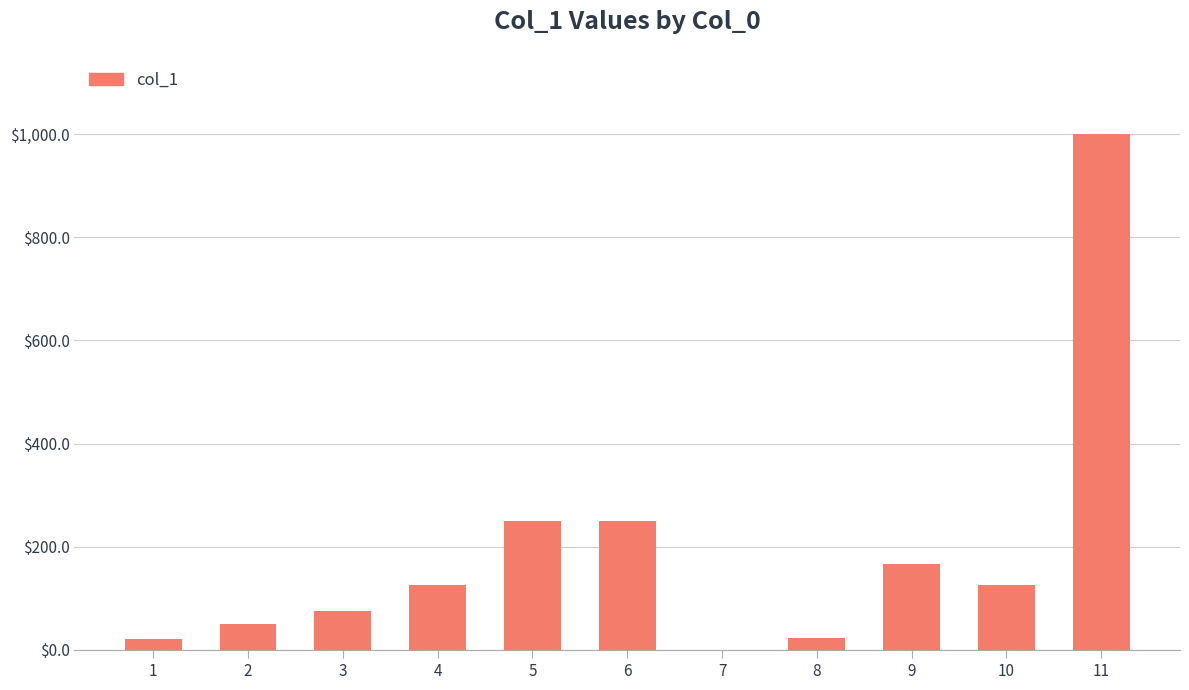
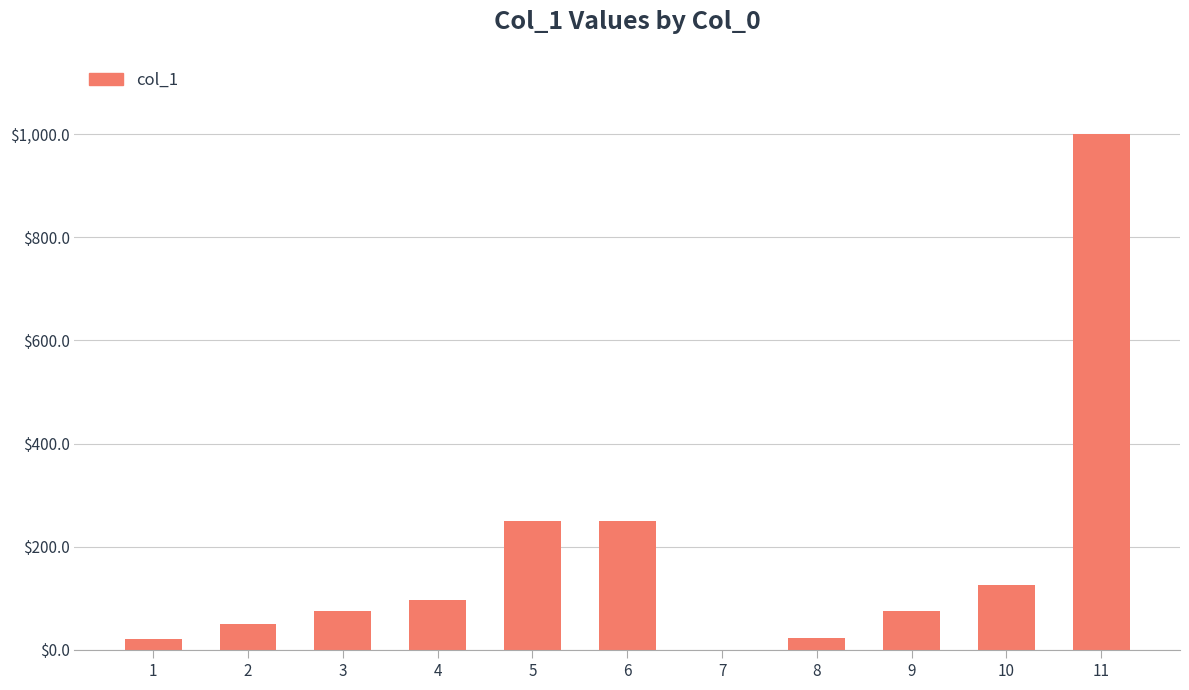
4: $120 -> $100
9: $170 -> $80
